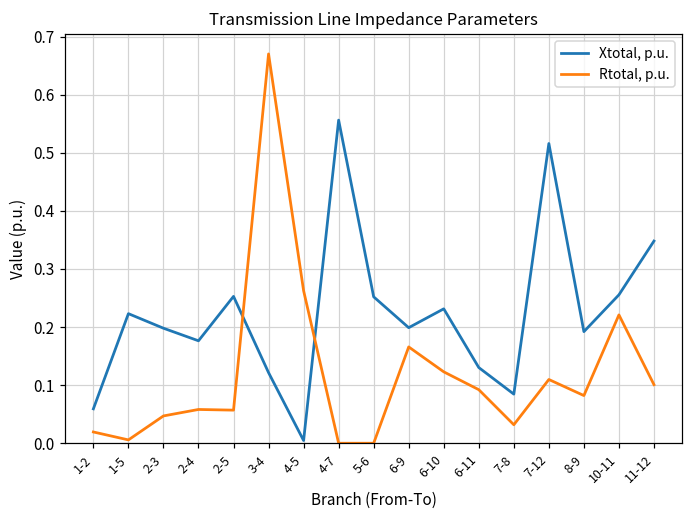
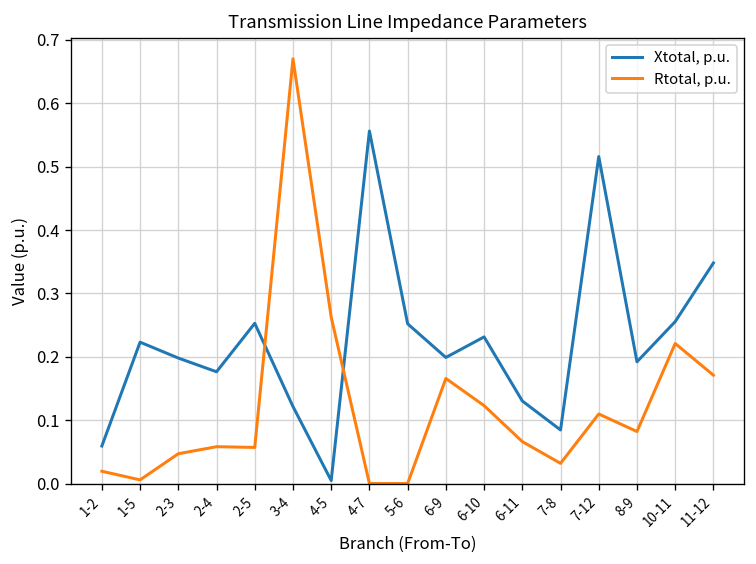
Rtotal, p.u., 6-11: 0.09 -> 0.07
Rtotal, p.u., 11-12: 0.10 -> 0.17
